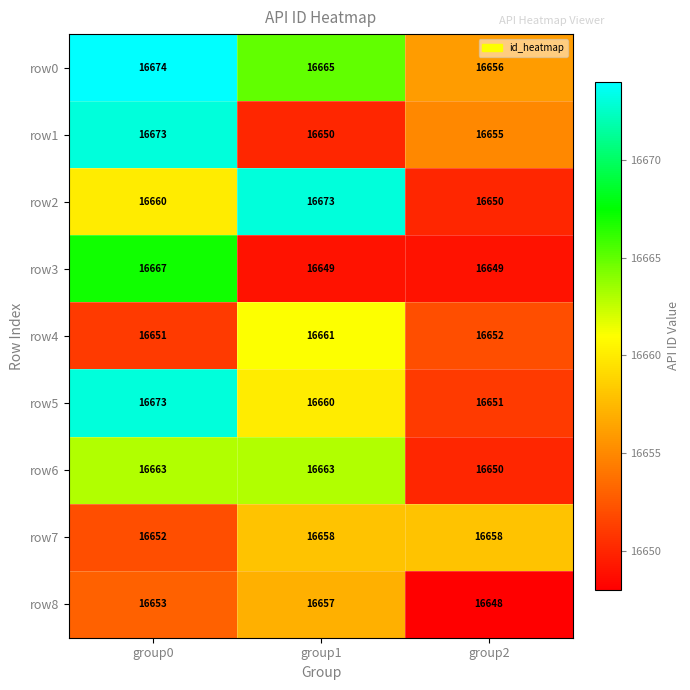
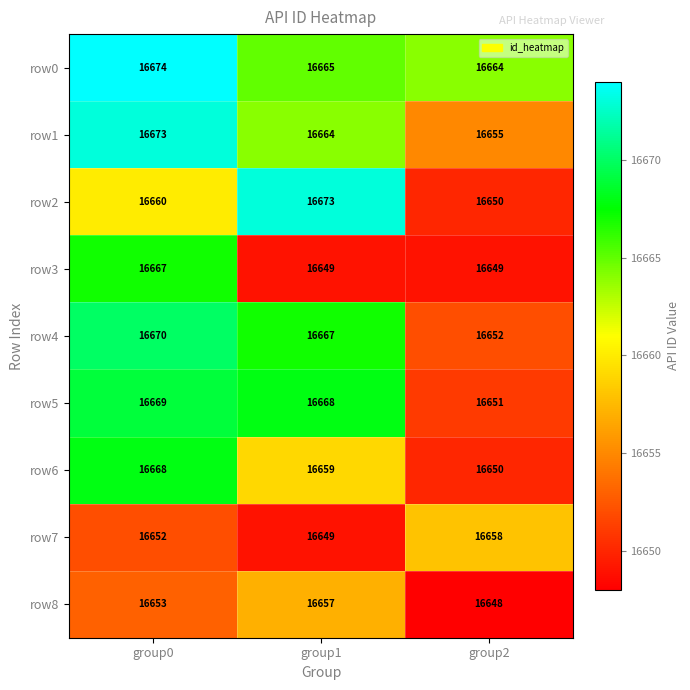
row0, group2: 16656 -> 16664
row1, group1: 16650 -> 16664
row4, group0: 16651 -> 16670
row4, group1: 16661 -> 16667
row5, group0: 16673 -> 16669
row5, group1: 16660 -> 16668
row6, group0: 16663 -> 16668
row6, group1: 16663 -> 16659
row7, group1: 16658 -> 16649
